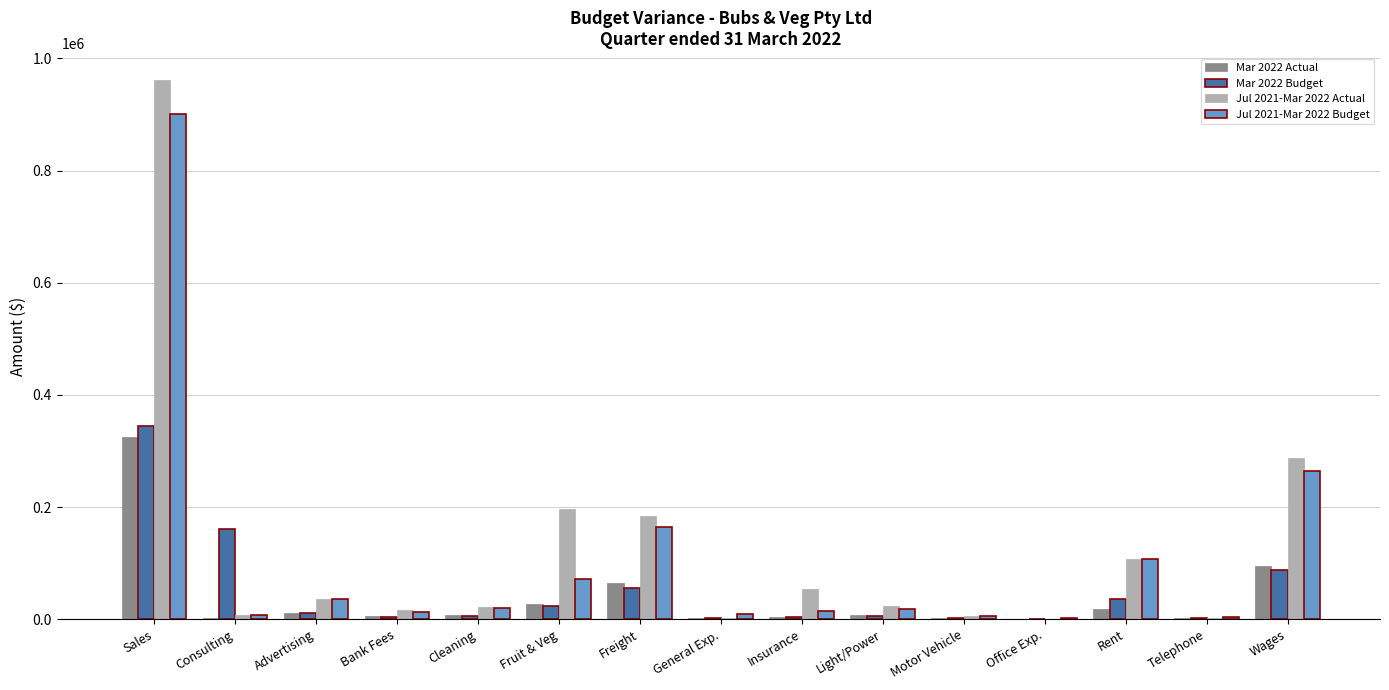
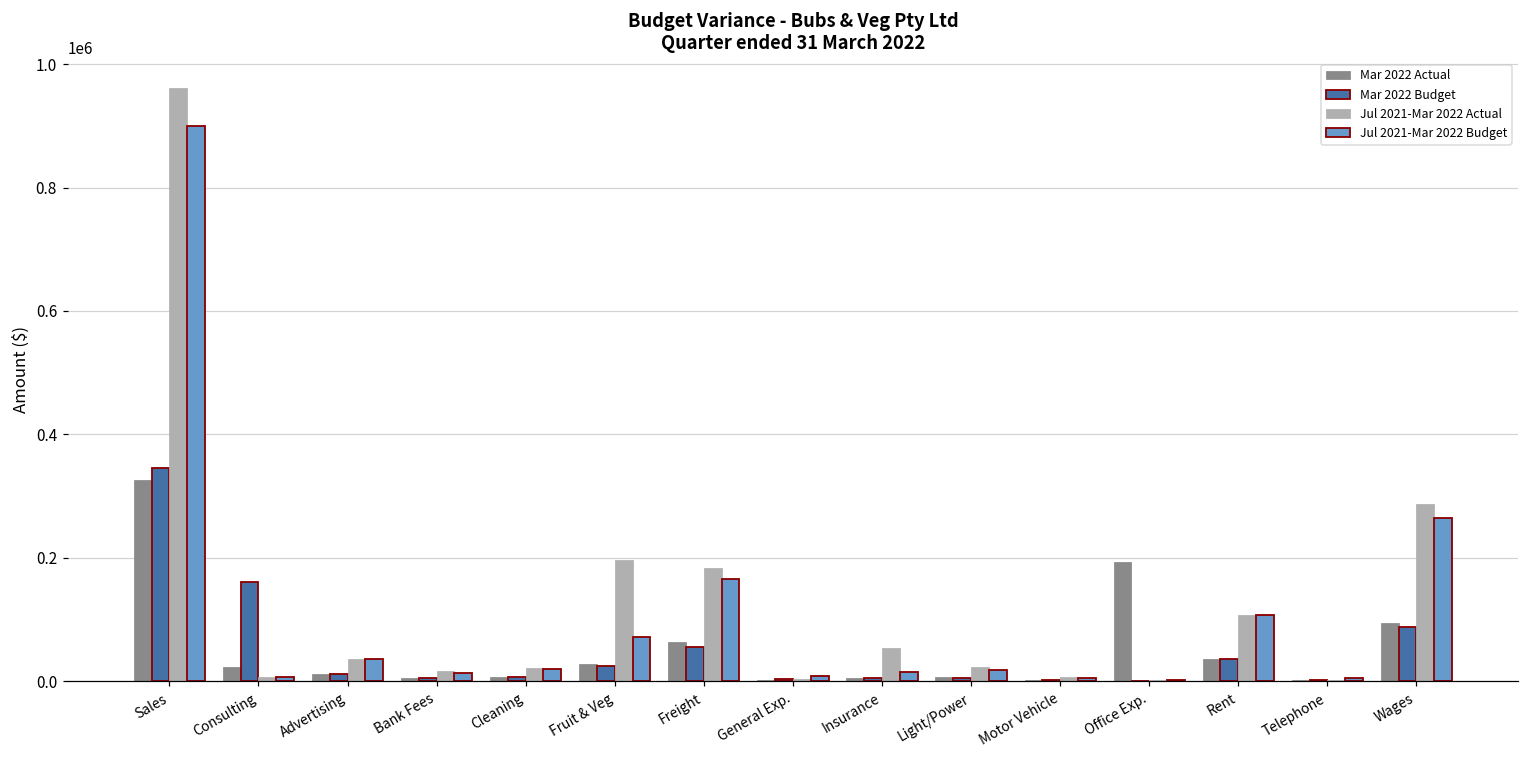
Mar 2022 Actual, Consulting: 0 -> 20000
Mar 2022 Actual, Office Exp.: 0 -> 190000
Mar 2022 Actual, Rent: 20000 -> 40000
